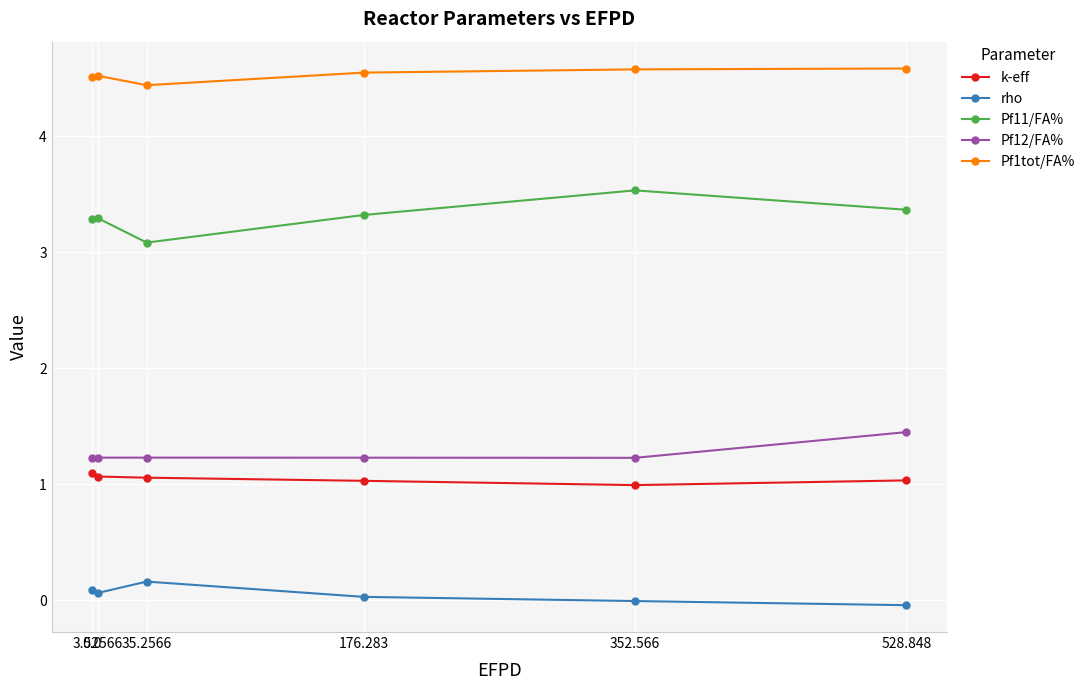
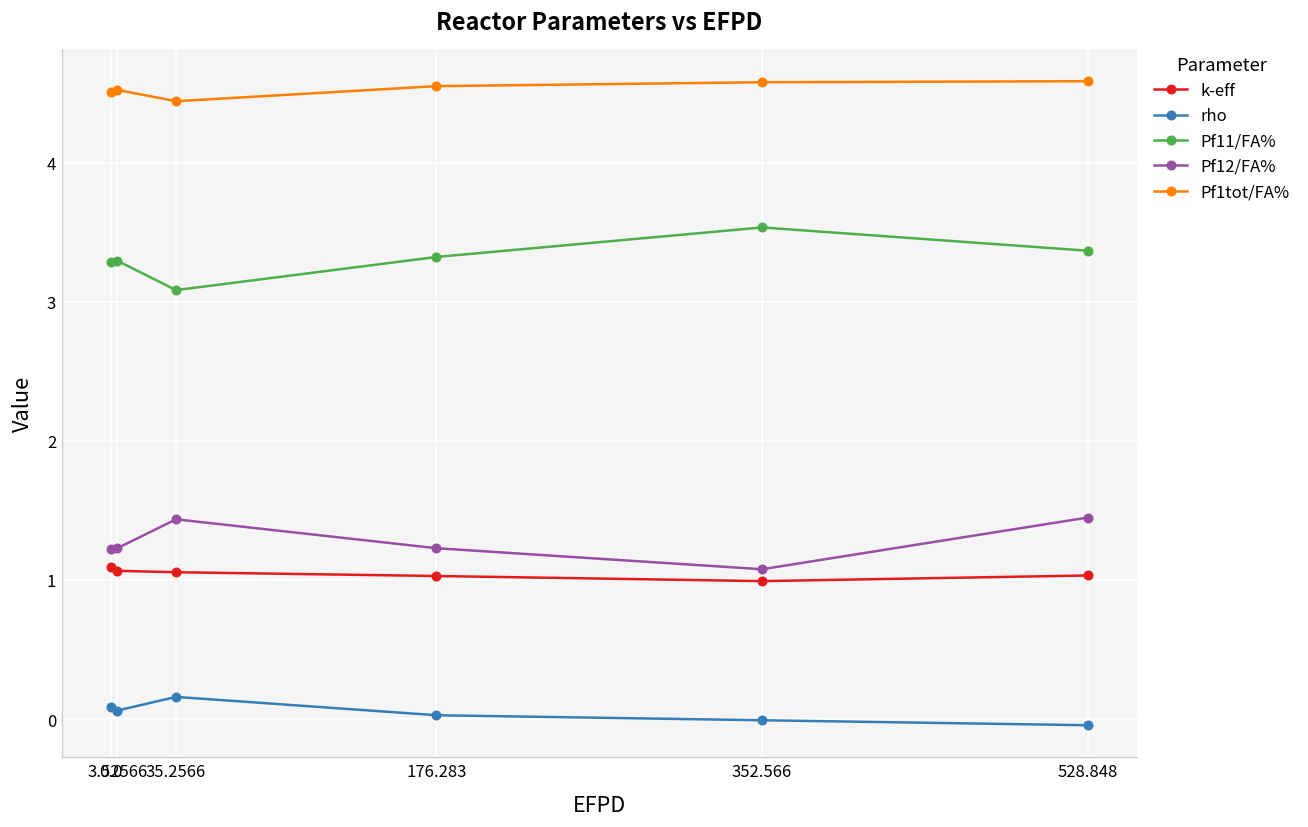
Pf12/FA%, 35.2566: 1.23 -> 1.44
Pf12/FA%, 352.566: 1.23 -> 1.08
